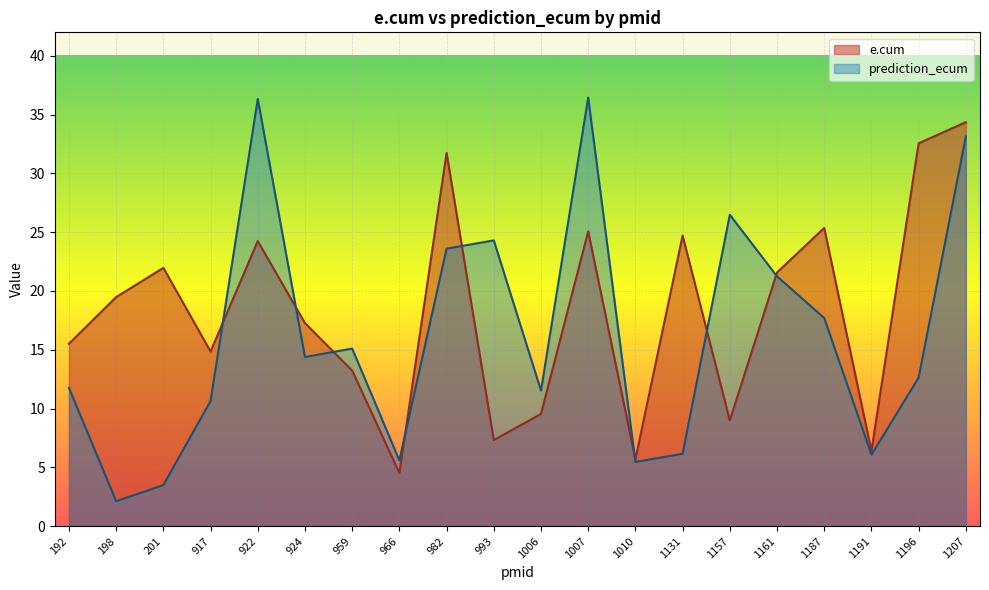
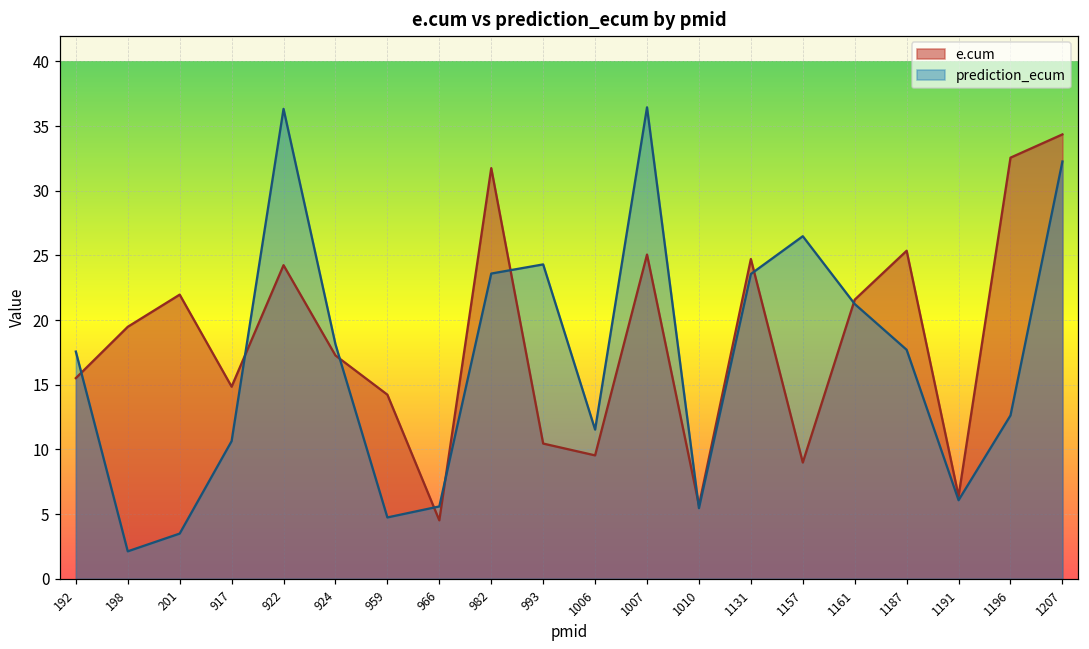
prediction_ecum, 192: 11.8 -> 17.6
prediction_ecum, 924: 14.4 -> 18.1
e.cum, 959: 13.2 -> 14.2
prediction_ecum, 959: 15.1 -> 4.7
e.cum, 993: 7.3 -> 10.5
prediction_ecum, 1131: 6.2 -> 23.6
prediction_ecum, 1207: 33.1 -> 32.3
